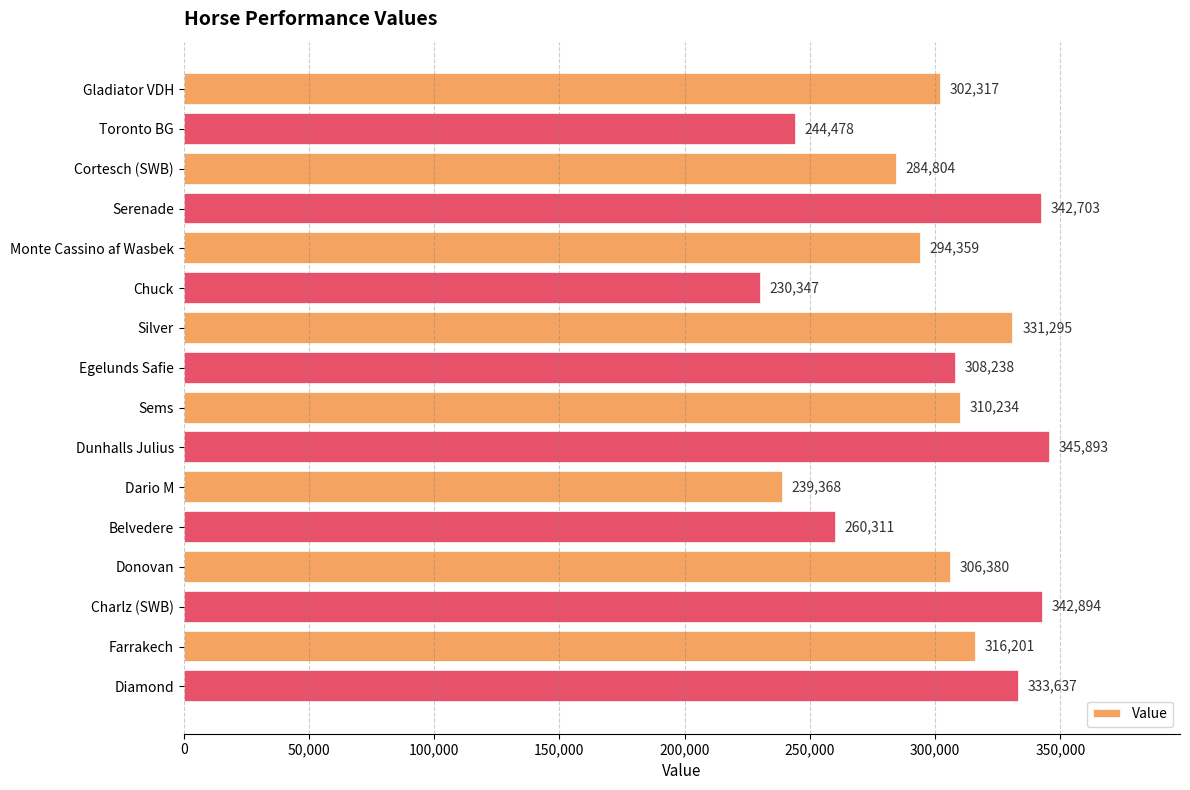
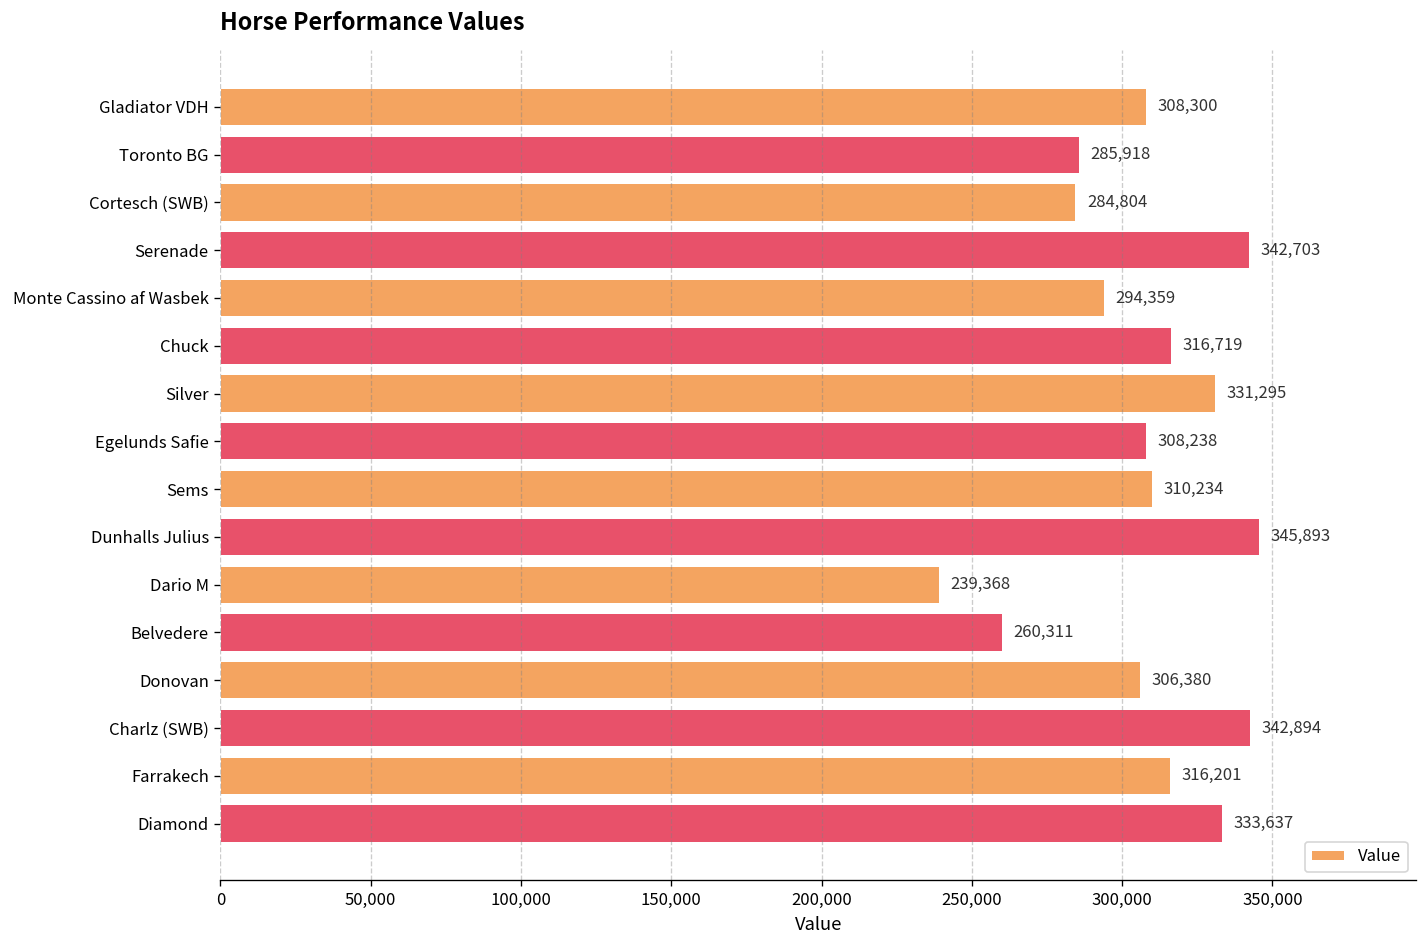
Gladiator VDH: 302,317 -> 308,300
Toronto BG: 244,478 -> 285,918
Chuck: 230,347 -> 316,719
